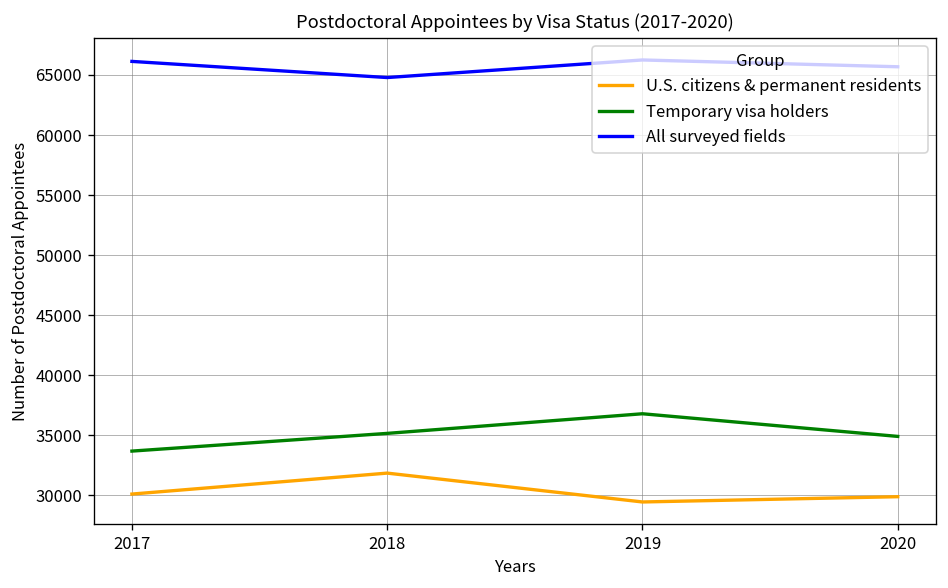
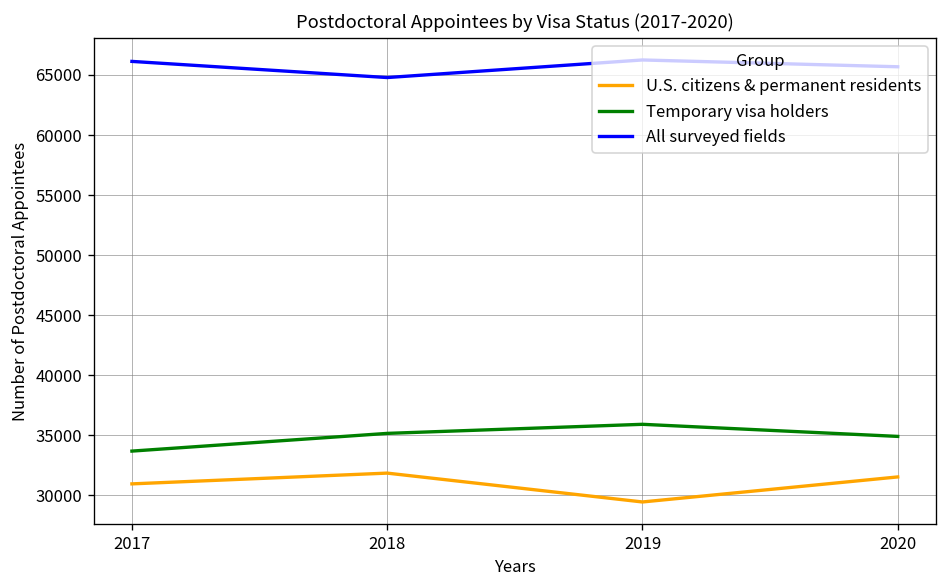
U.S. citizens & permanent residents, 2017: 30100 -> 31000
Temporary visa holders, 2019: 36800 -> 35900
U.S. citizens & permanent residents, 2020: 29900 -> 31500
